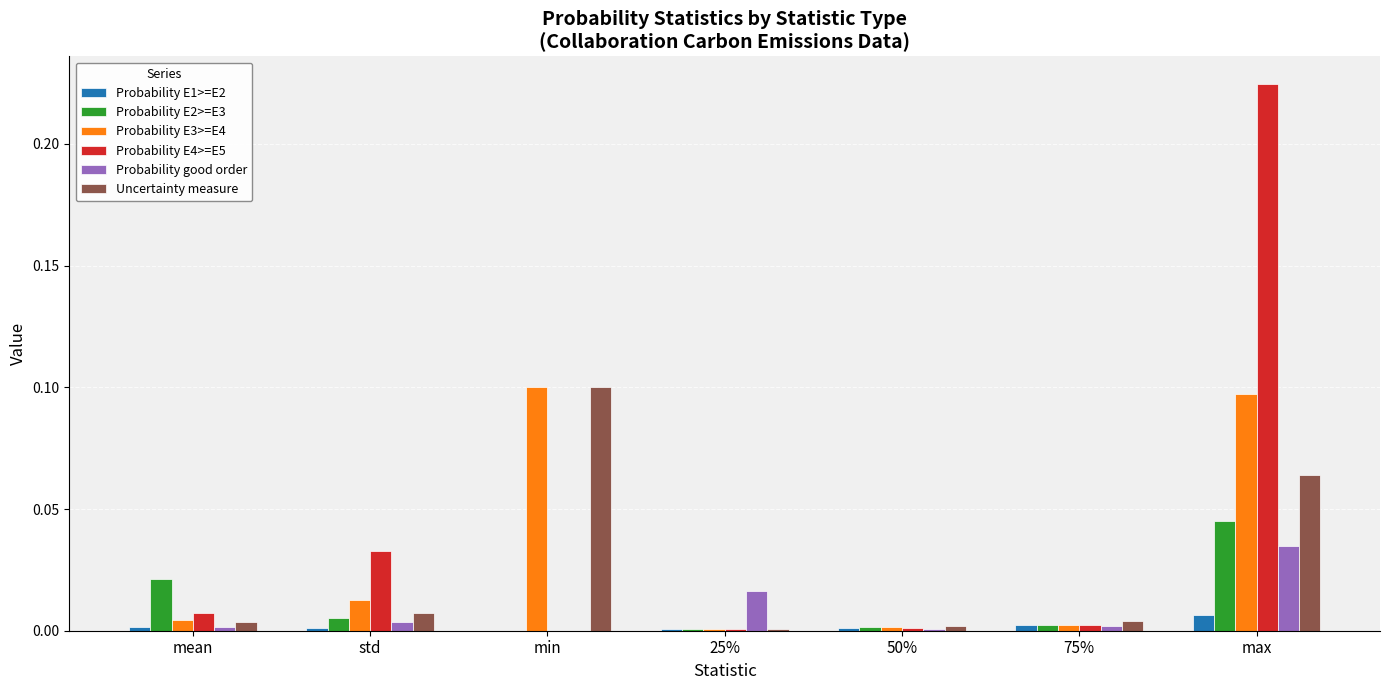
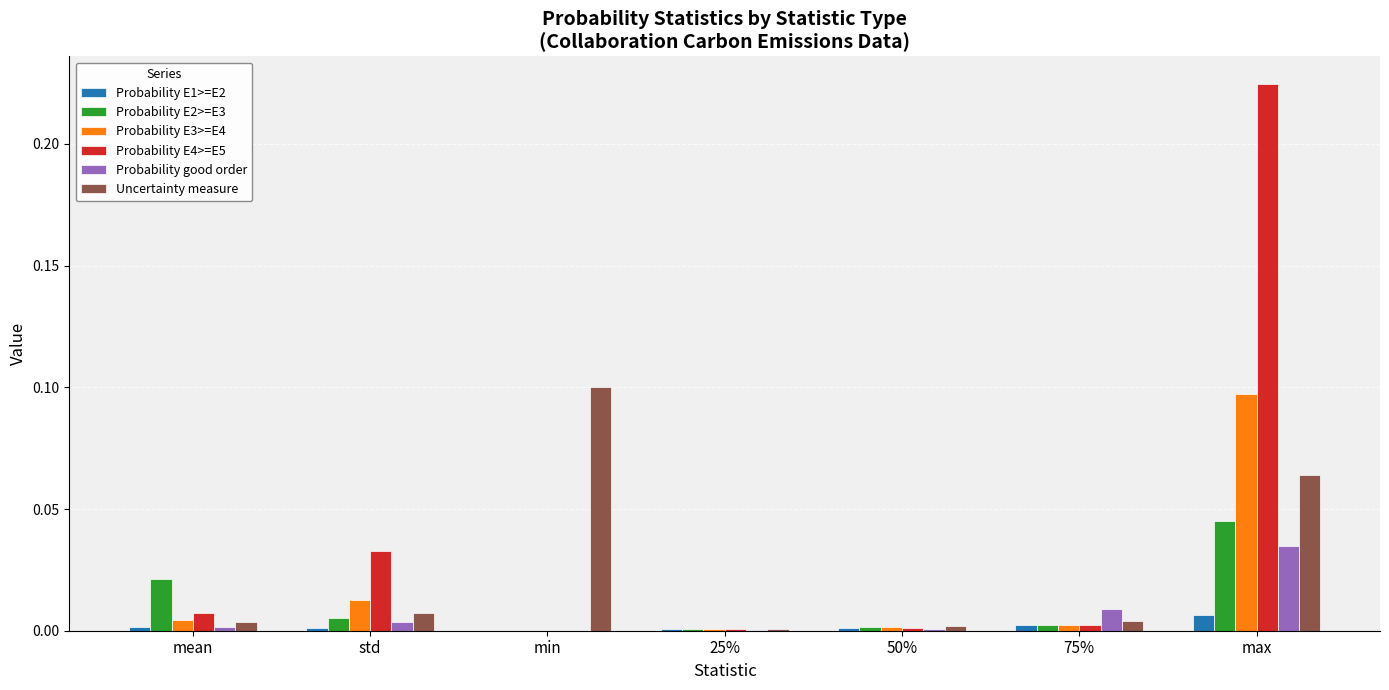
Probability E3>=E4, min: 0.1 -> 0.0
Probability good order, 25%: 0.016 -> 0.000
Probability good order, 75%: 0.002 -> 0.009
